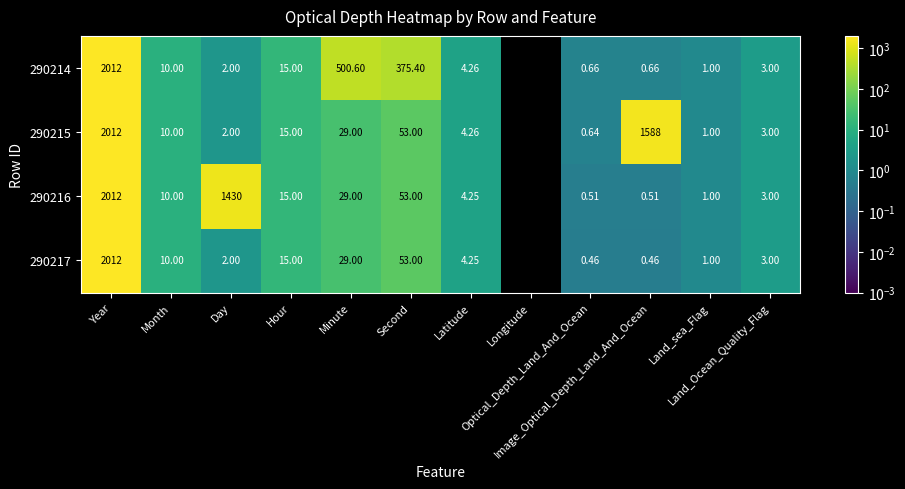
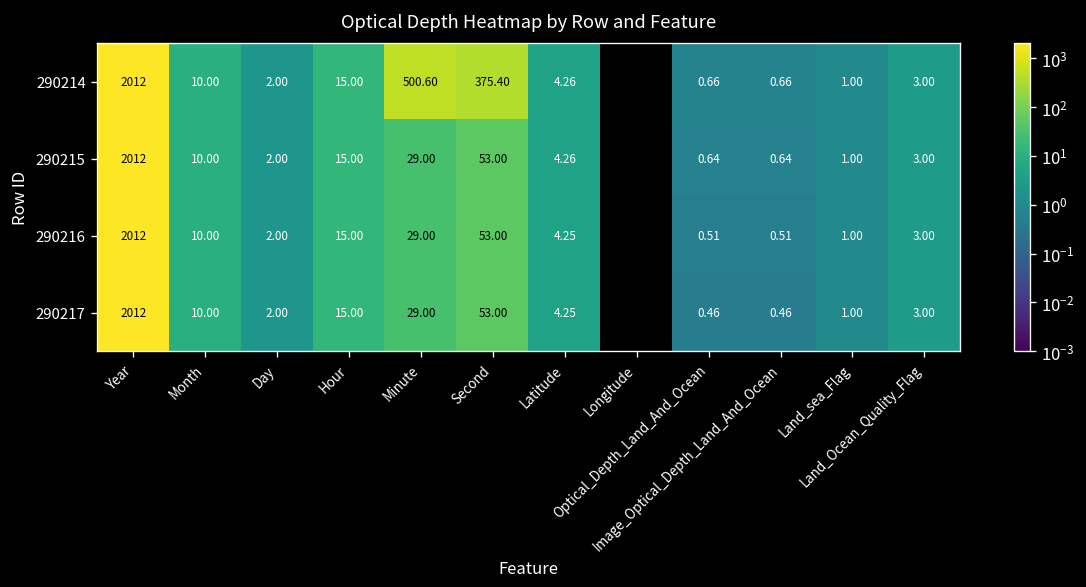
290215, Image_Optical_Depth_Land_And_Ocean: 1588 -> 0.64
290216, Day: 1430 -> 2.00
